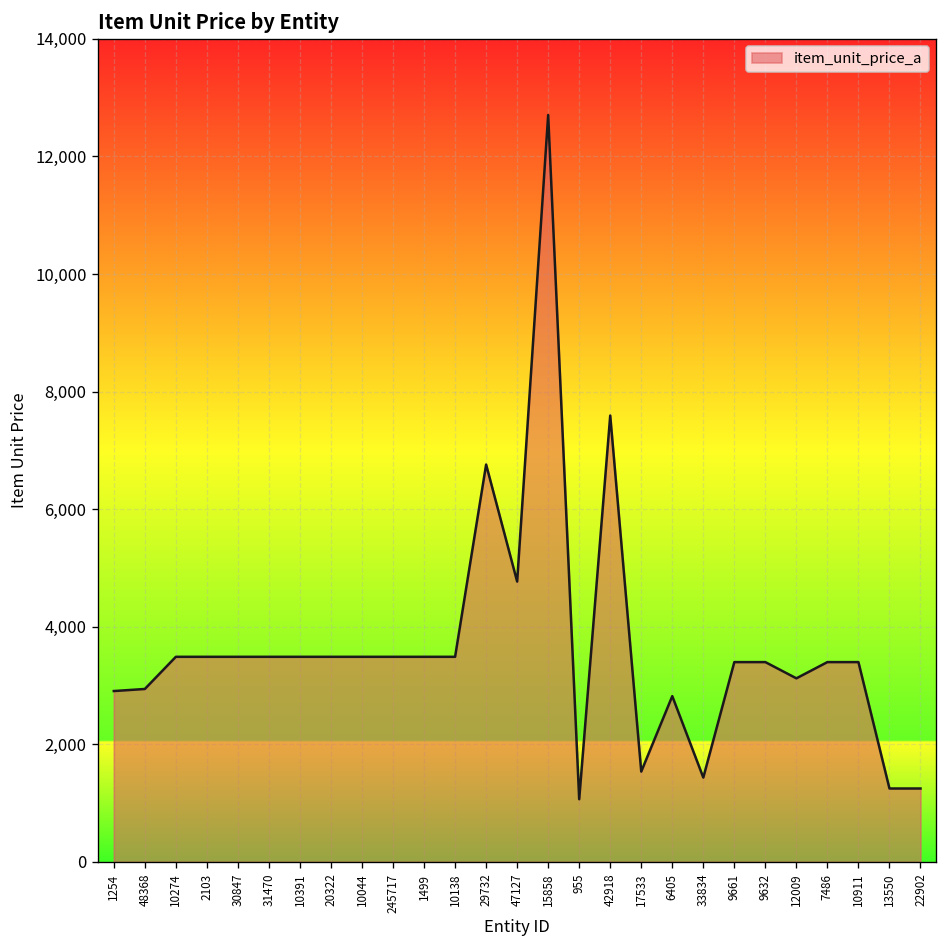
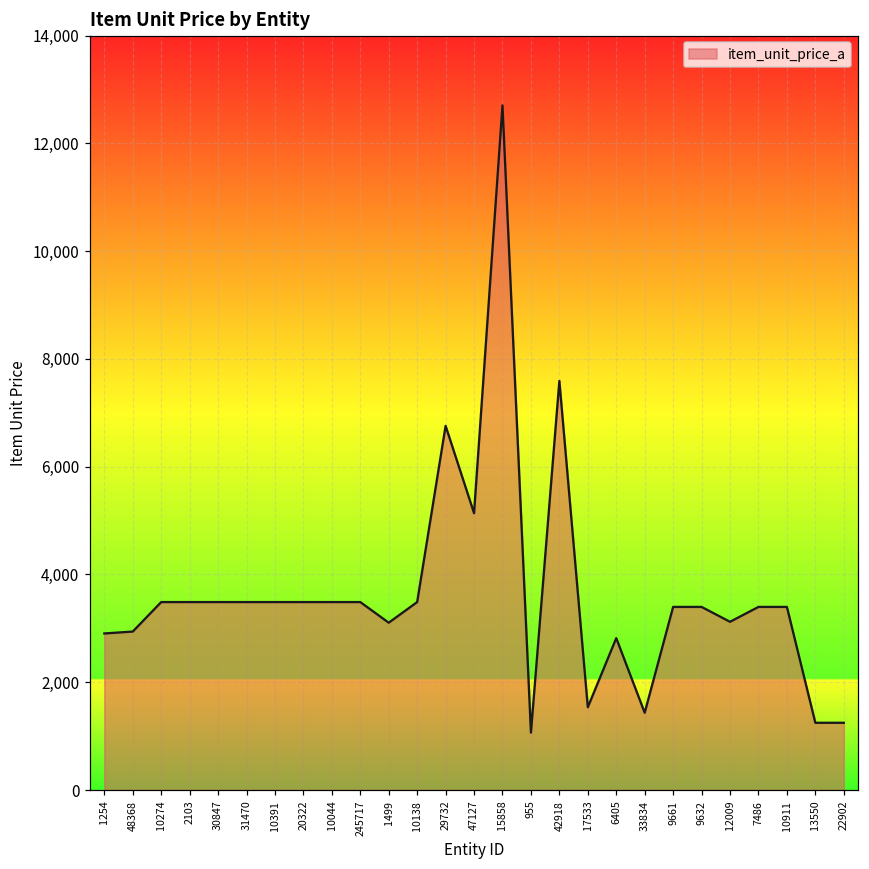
1499: 3,500 -> 3,100
47127: 4,800 -> 5,100
